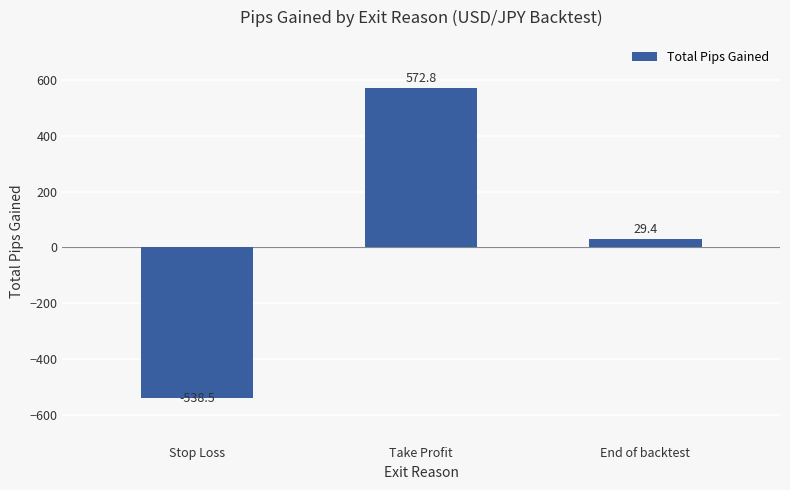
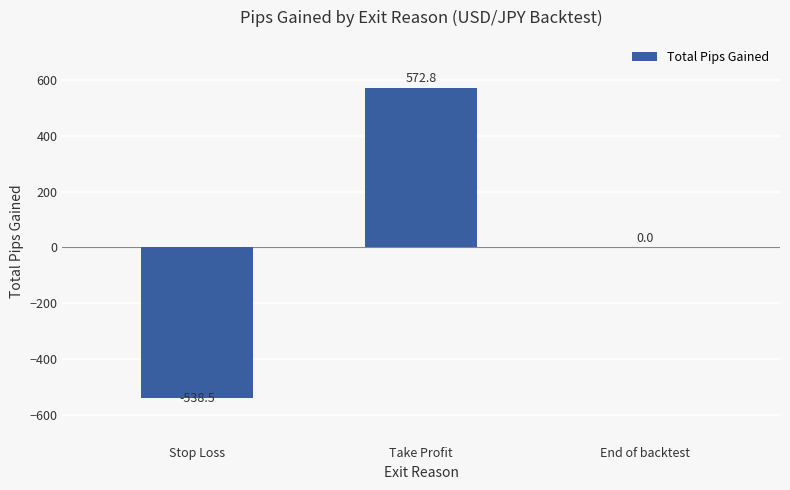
End of backtest: 29.4 -> 0.0
